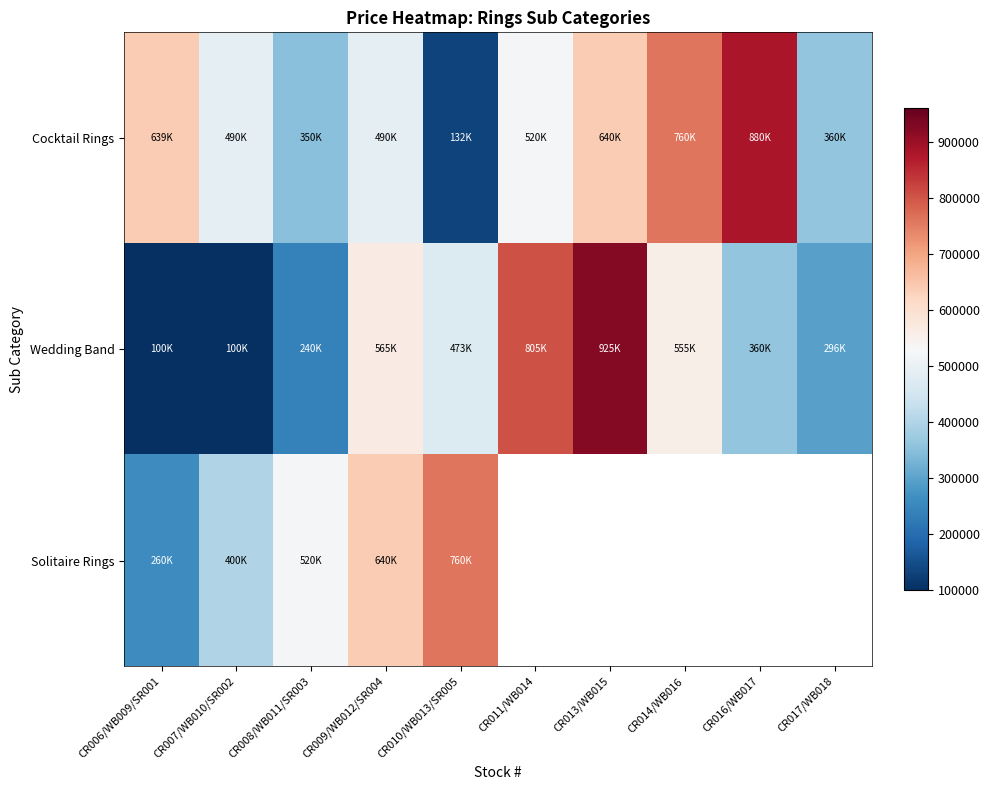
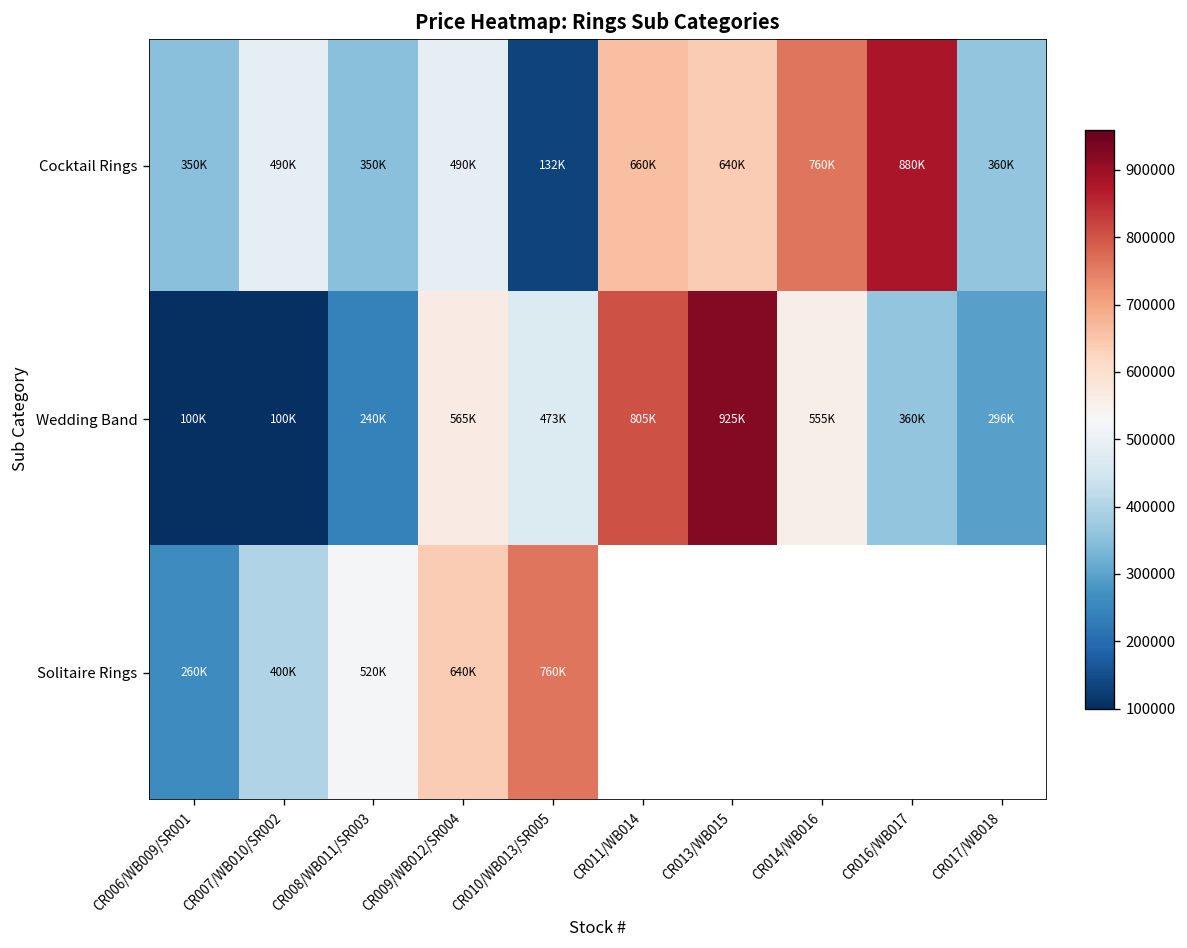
Cocktail Rings, CR006/WB009/SR001: 639K -> 350K
Cocktail Rings, CR011/WB014: 520K -> 660K
